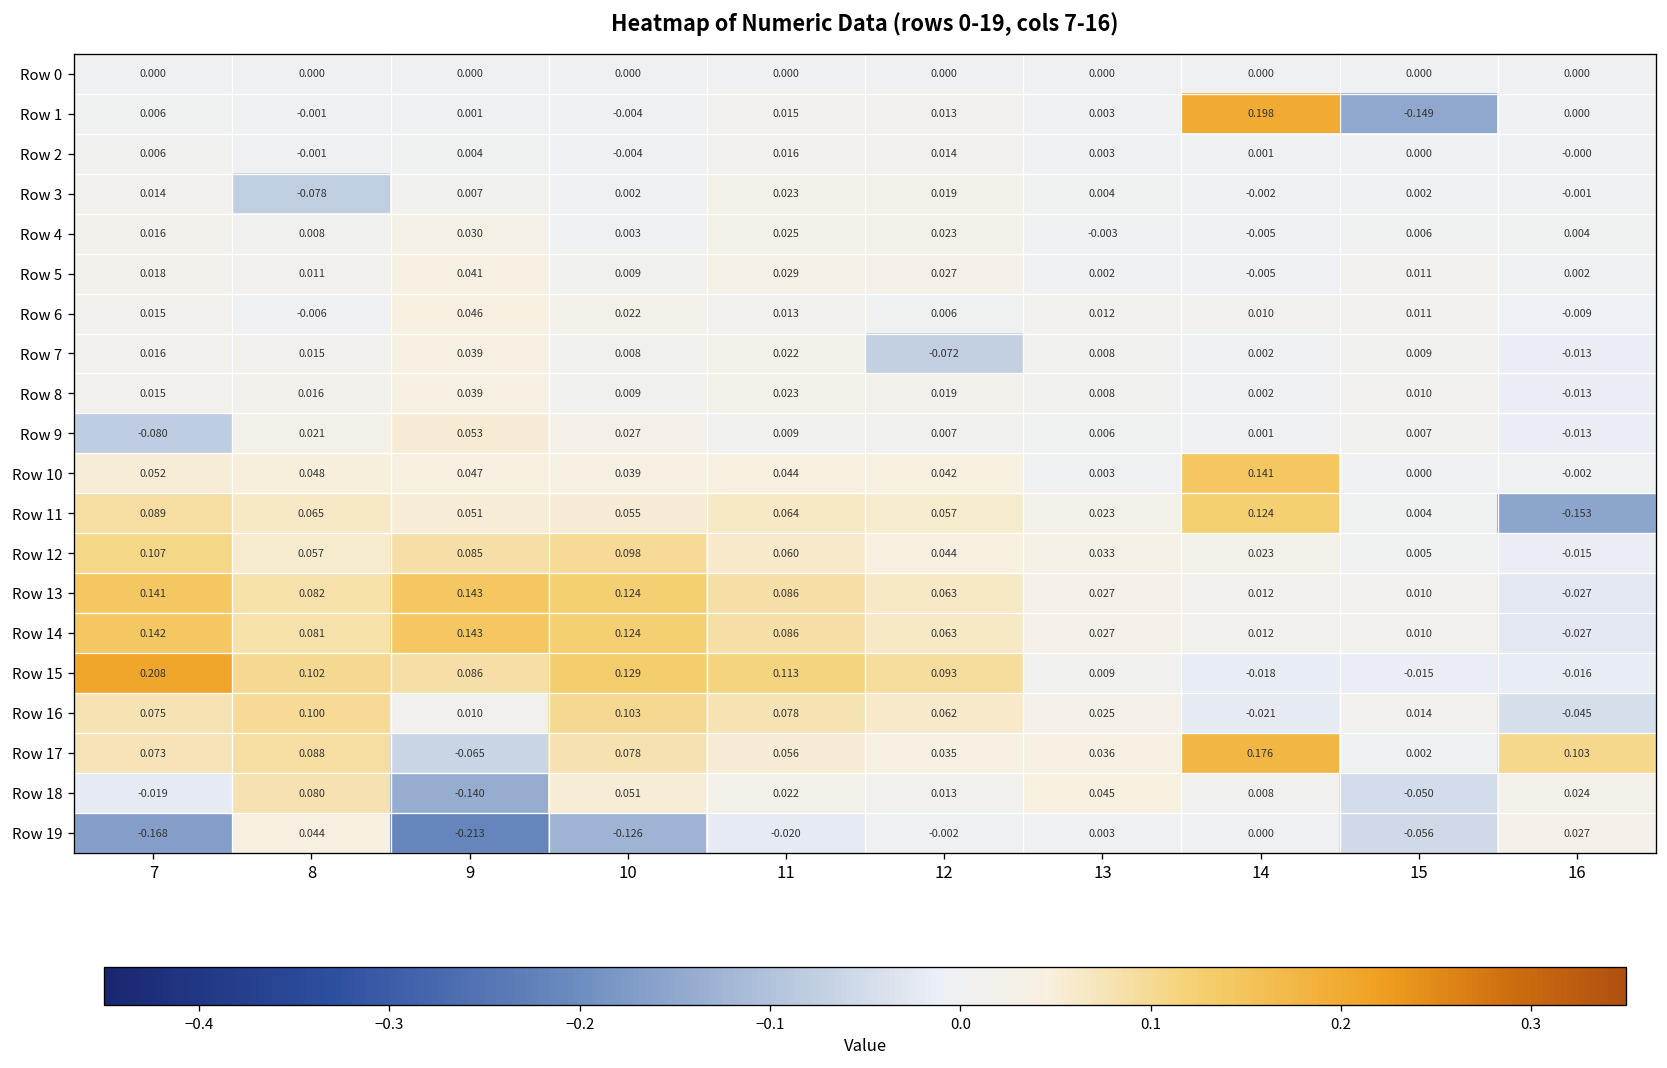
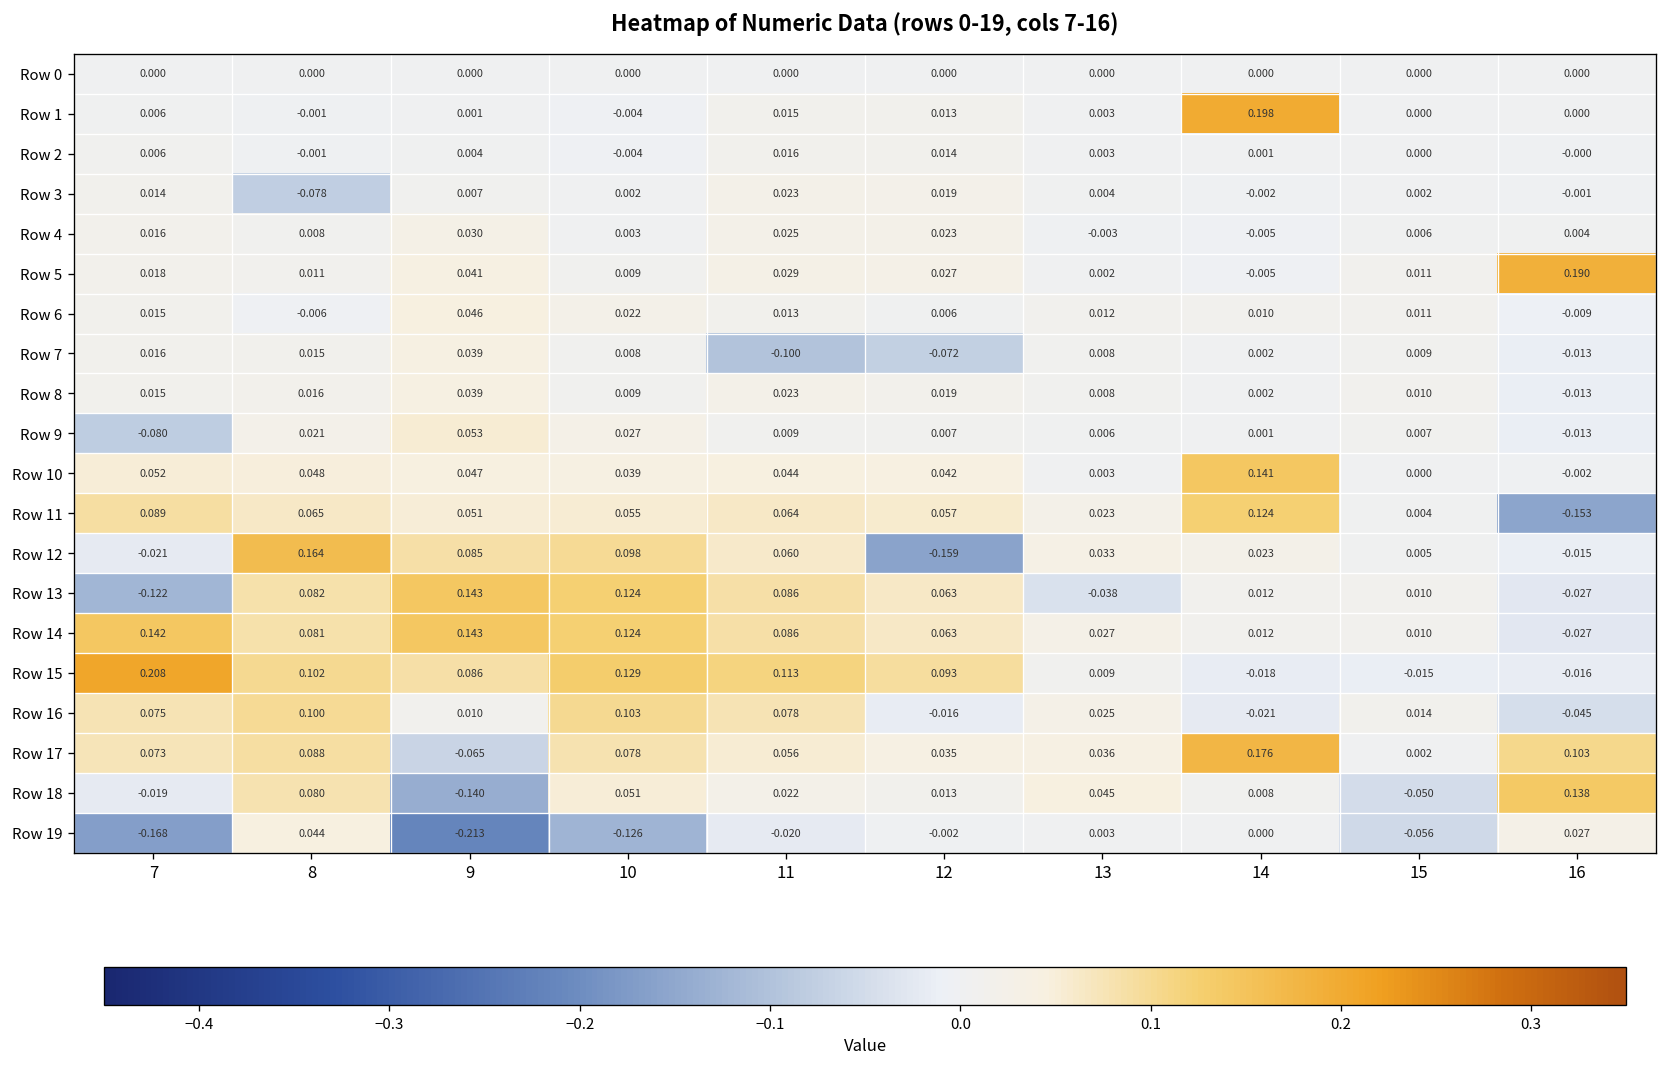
Row 1, 15: -0.149 -> 0.000
Row 5, 16: 0.002 -> 0.190
Row 7, 11: 0.022 -> -0.100
Row 12, 7: 0.107 -> -0.021
Row 12, 8: 0.057 -> 0.164
Row 12, 12: 0.044 -> -0.159
Row 13, 7: 0.141 -> -0.122
Row 13, 13: 0.027 -> -0.038
Row 16, 12: 0.062 -> -0.016
Row 18, 16: 0.024 -> 0.138
